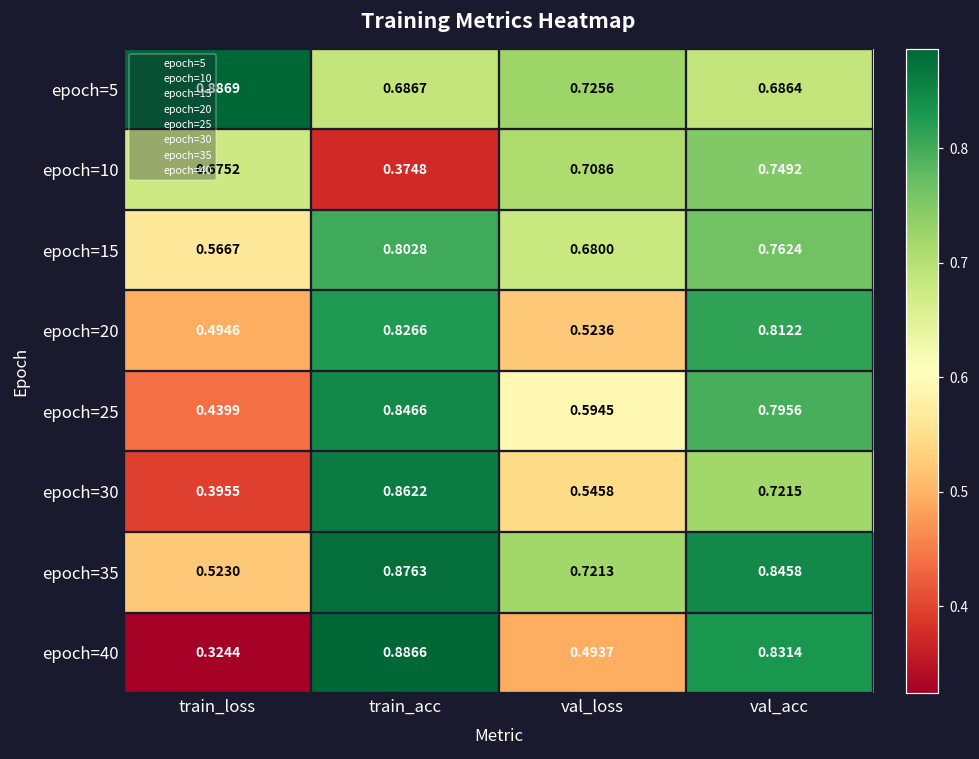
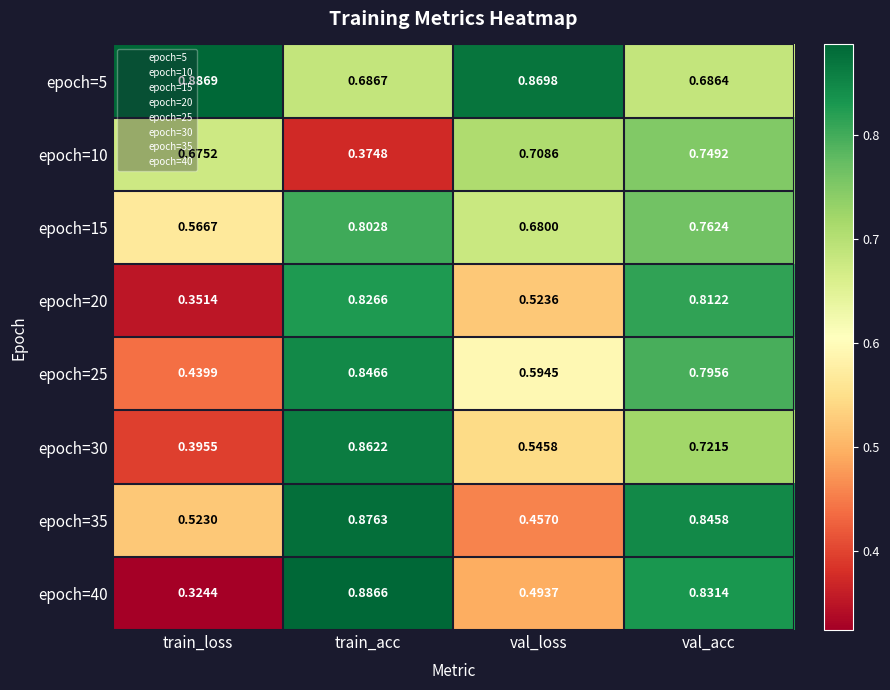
epoch=5, val_loss: 0.7256 -> 0.8698
epoch=20, train_loss: 0.4946 -> 0.3514
epoch=35, val_loss: 0.7213 -> 0.4570
